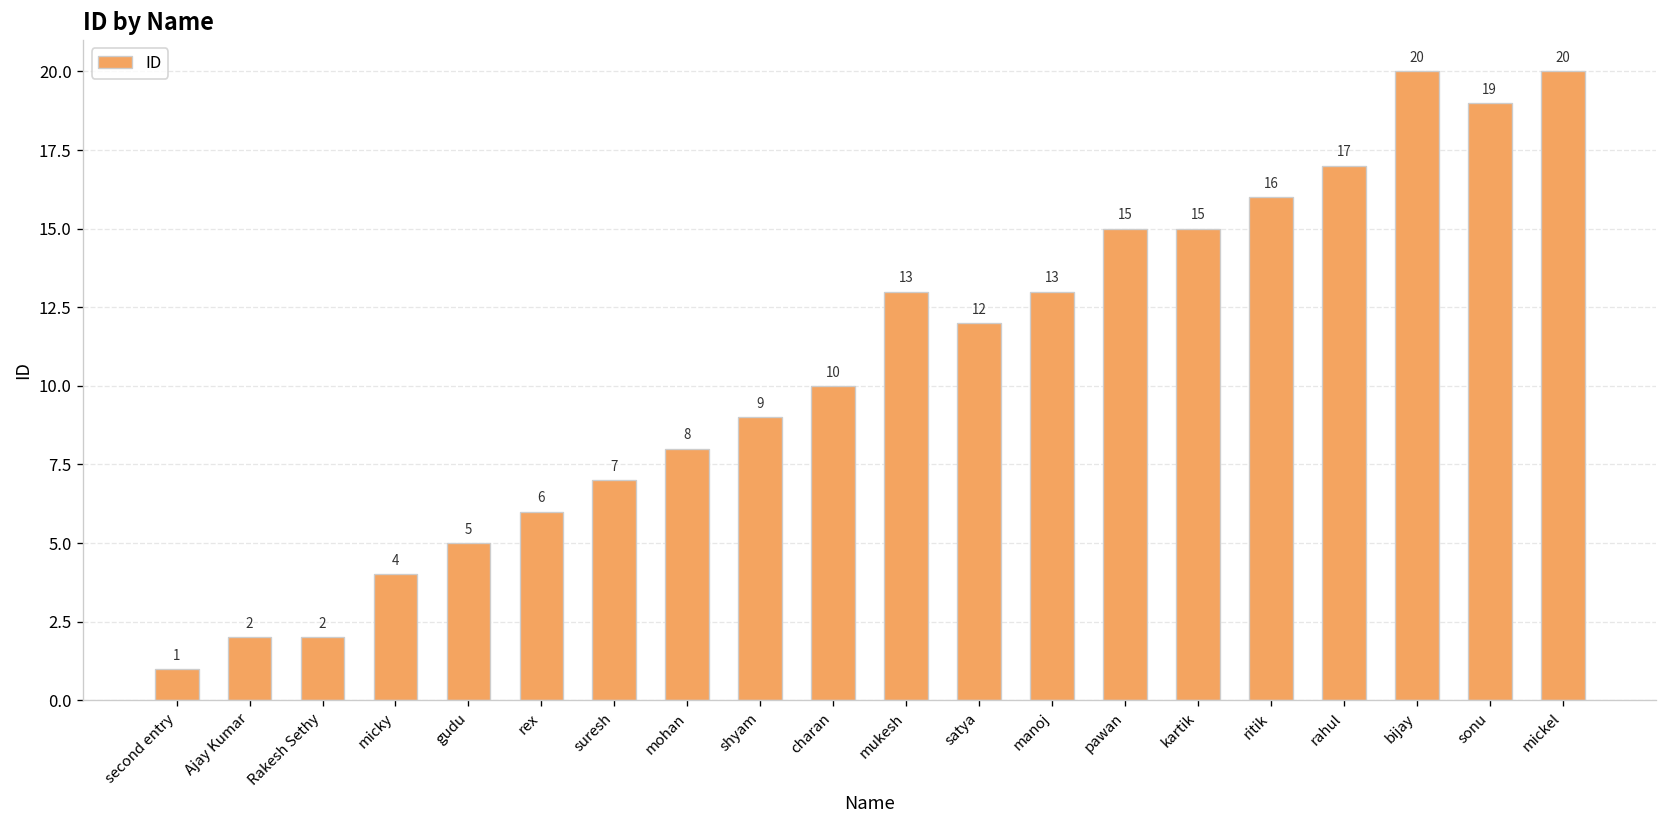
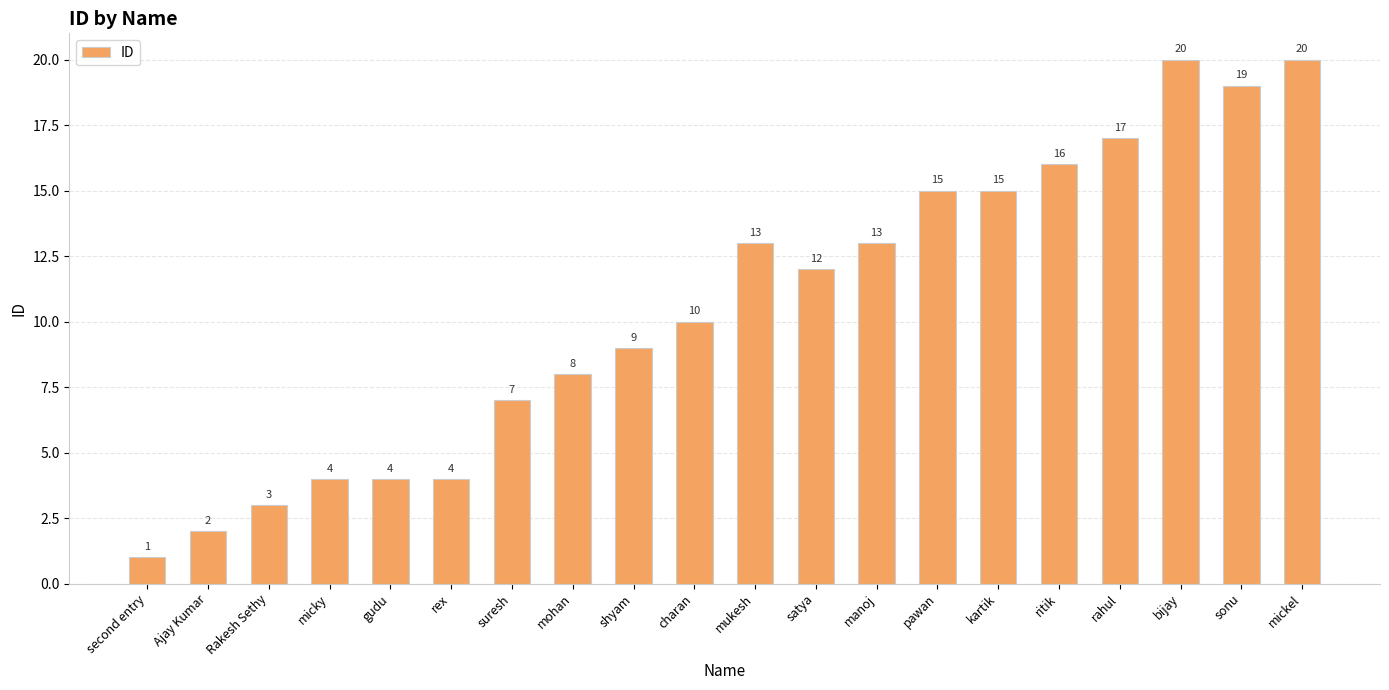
Rakesh Sethy: 2 -> 3
gudu: 5 -> 4
rex: 6 -> 4
